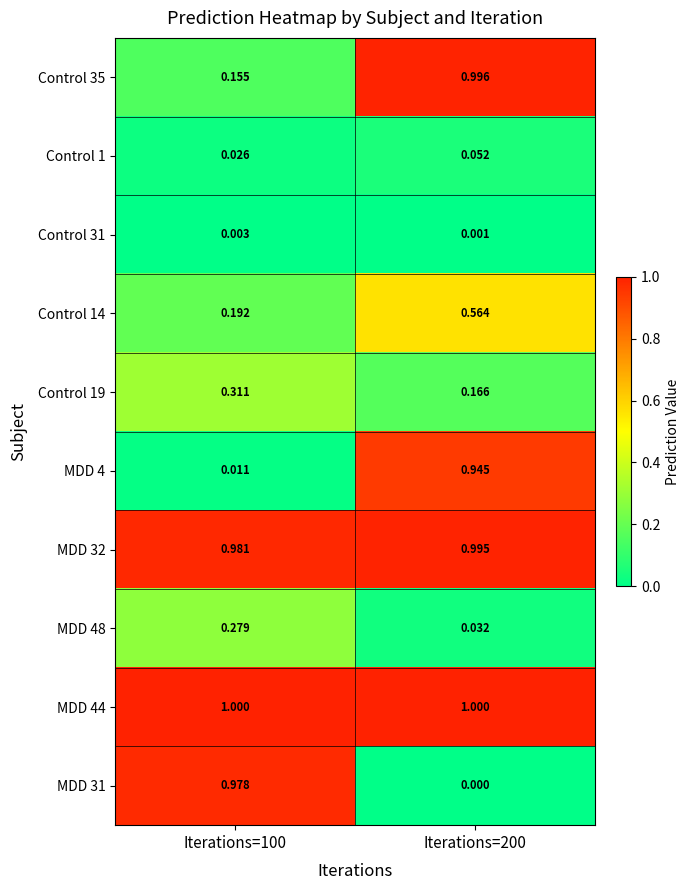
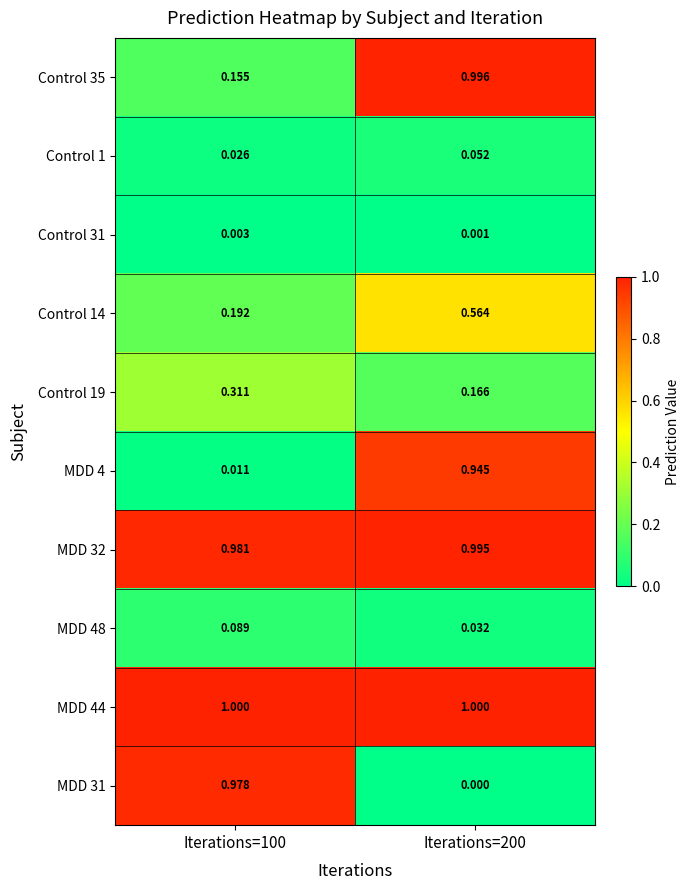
MDD 48, Iterations=100: 0.279 -> 0.089
